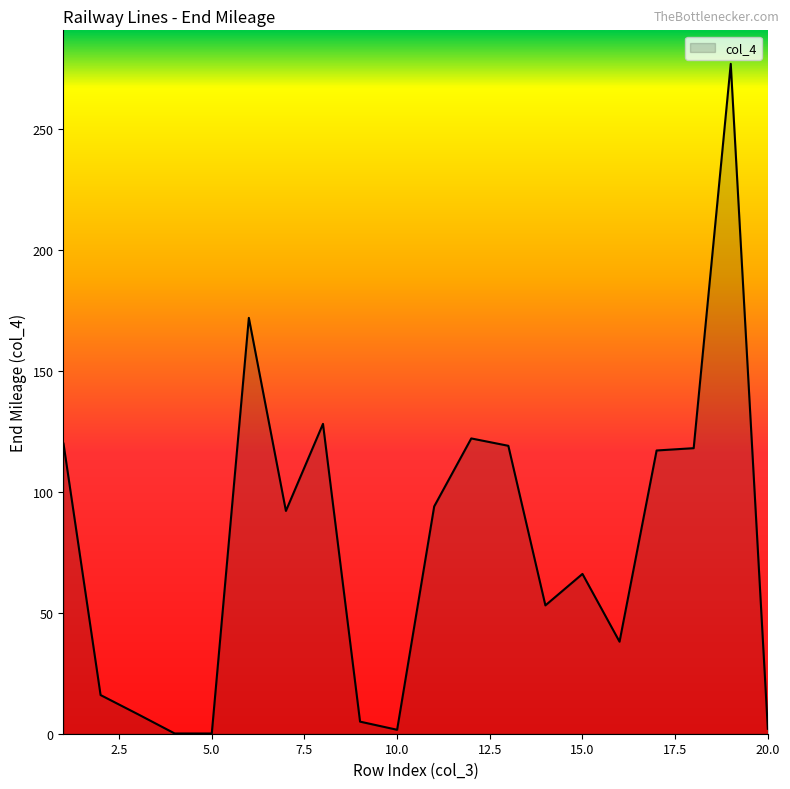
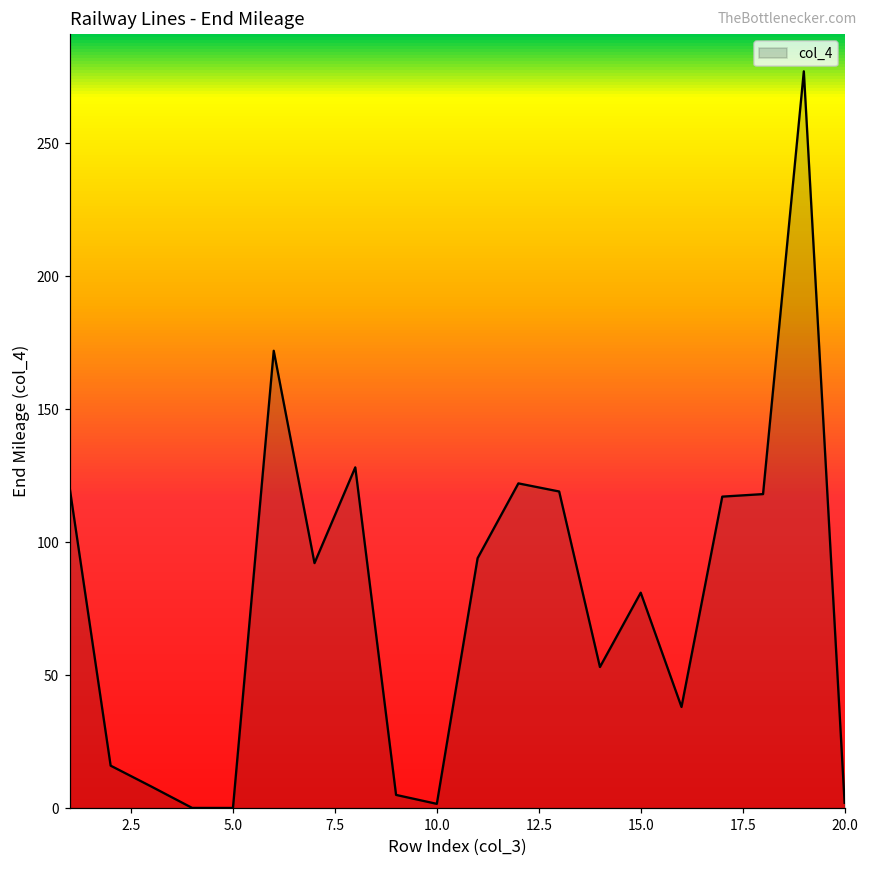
15.0: 66 -> 81
